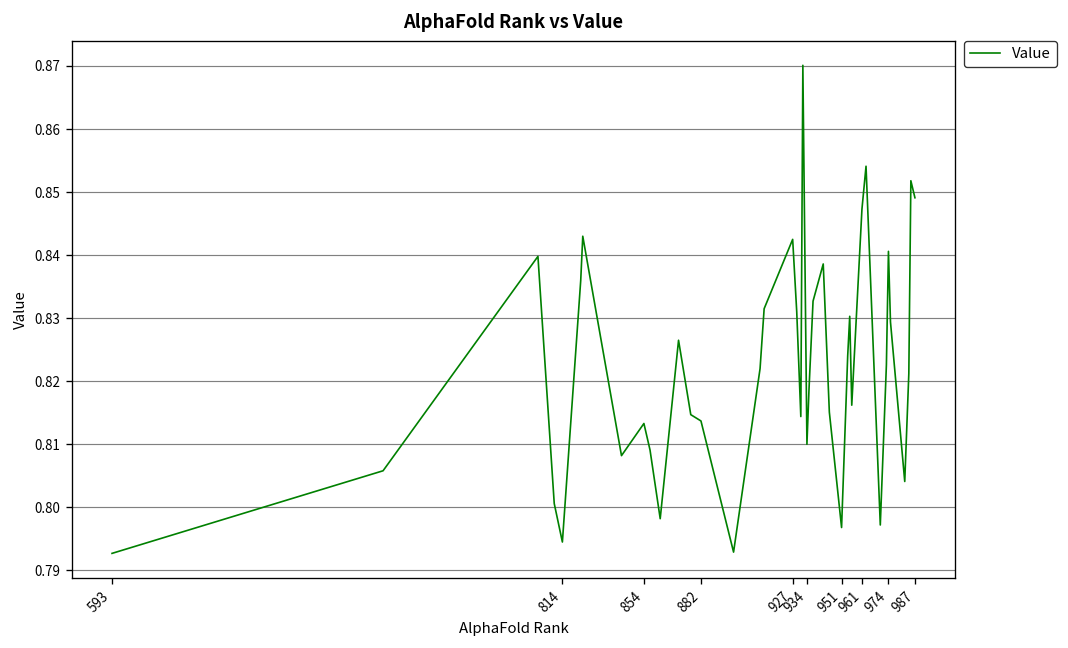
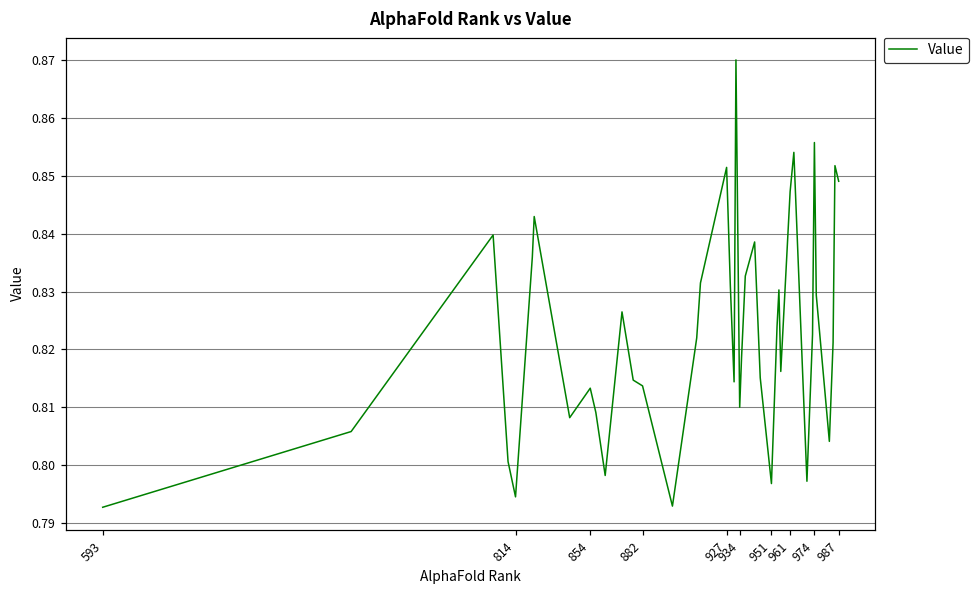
927: 0.843 -> 0.852
974: 0.841 -> 0.856
